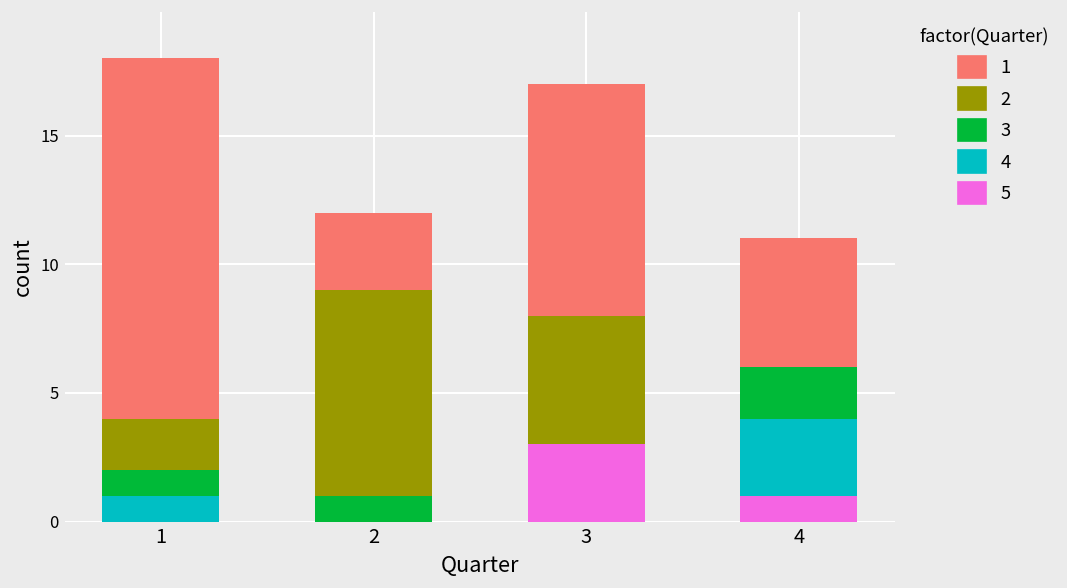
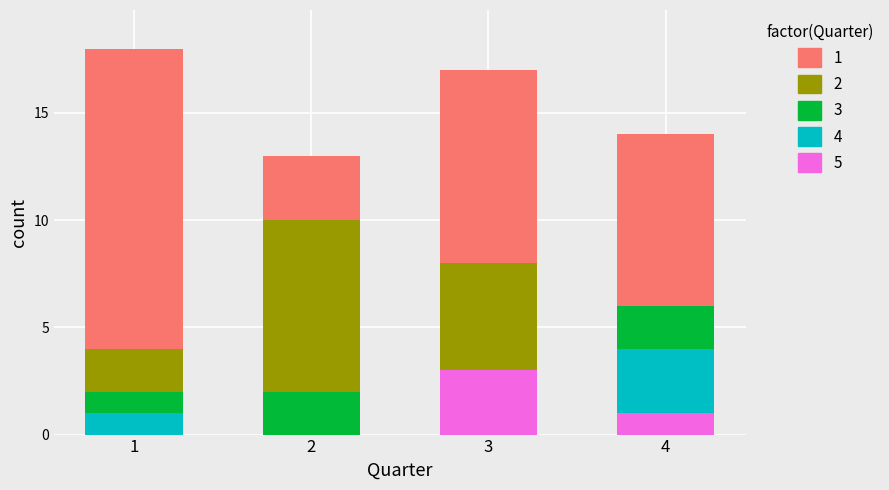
3, 2: 1 -> 2
1, 4: 5 -> 8
